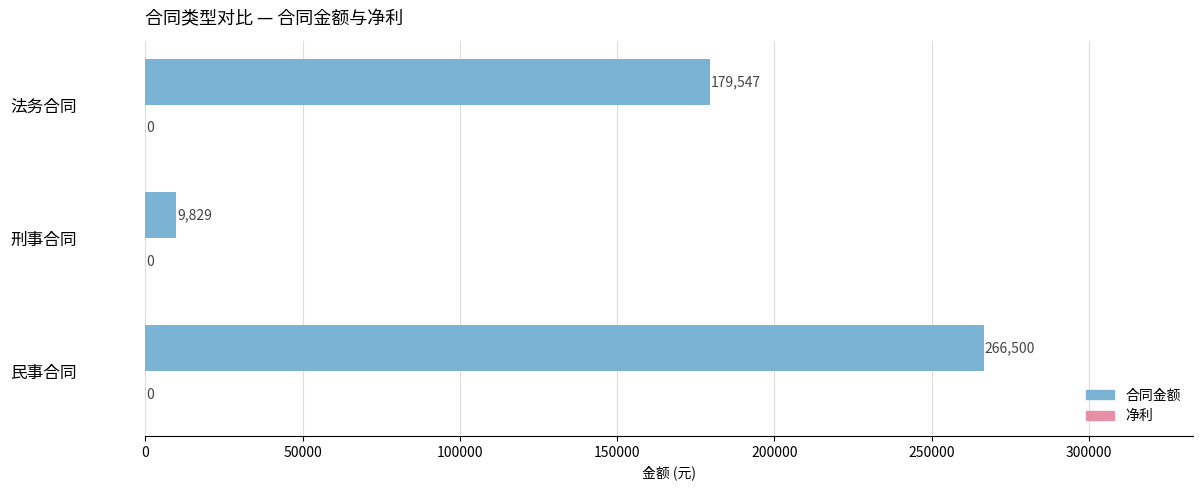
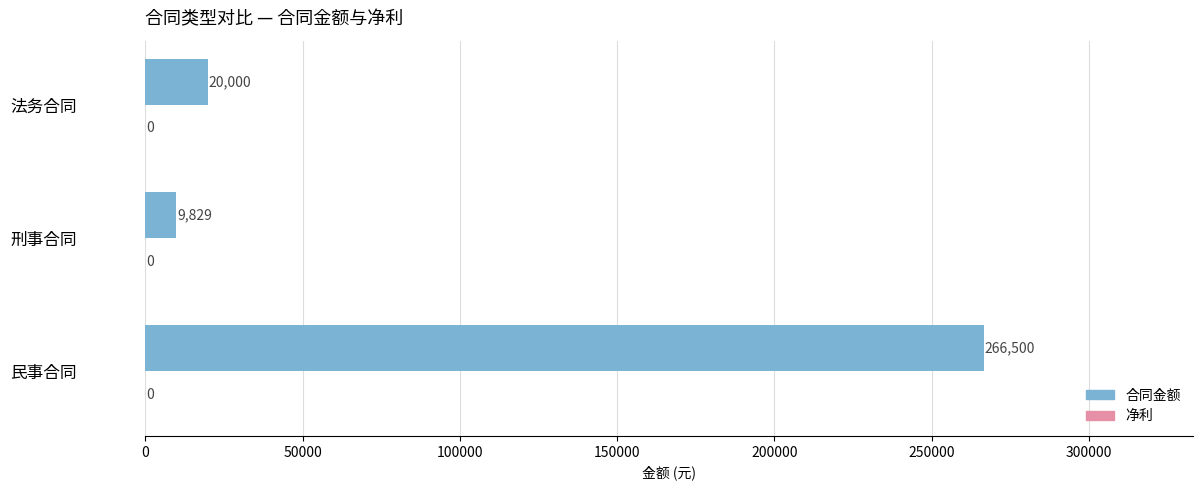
合同金额, 法务合同: 179,547 -> 20,000
